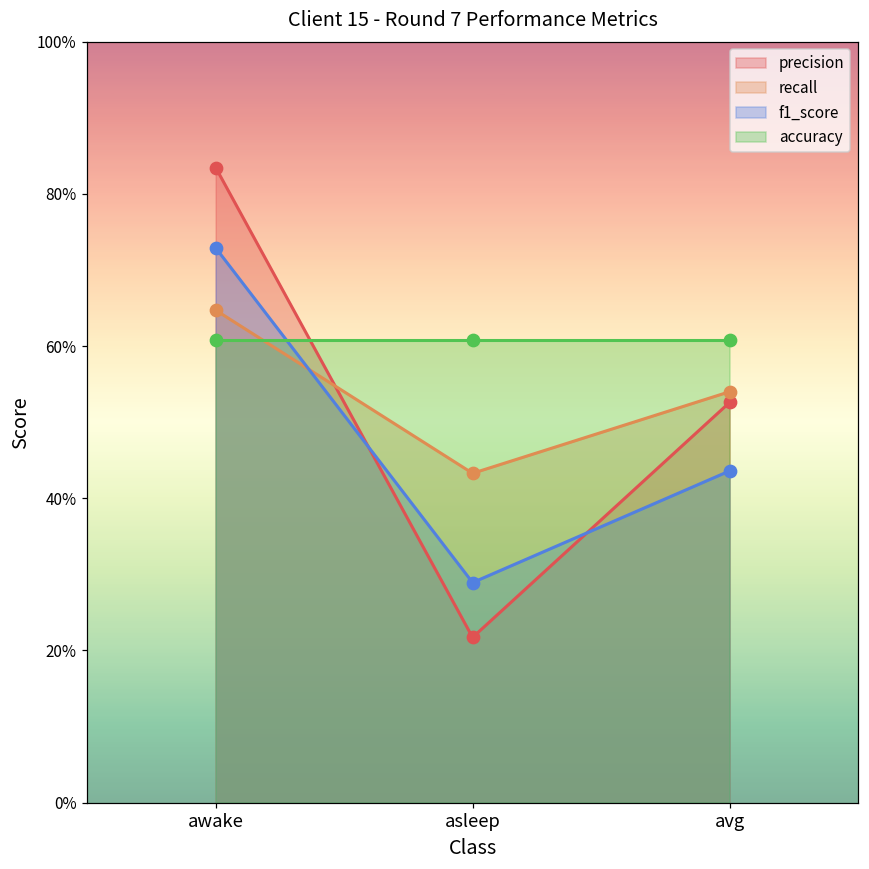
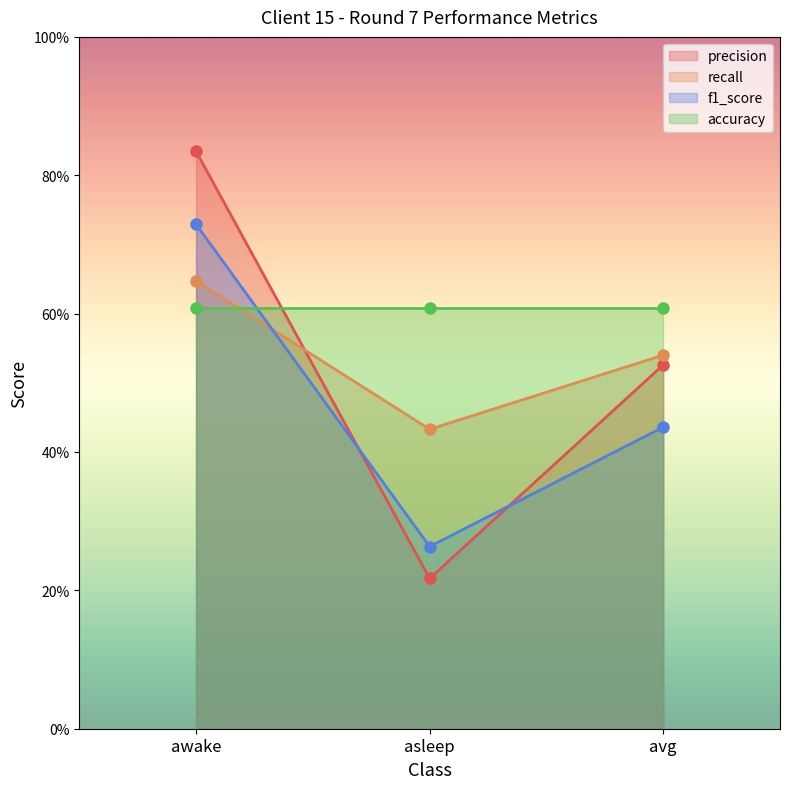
f1_score, asleep: 29% -> 26%
